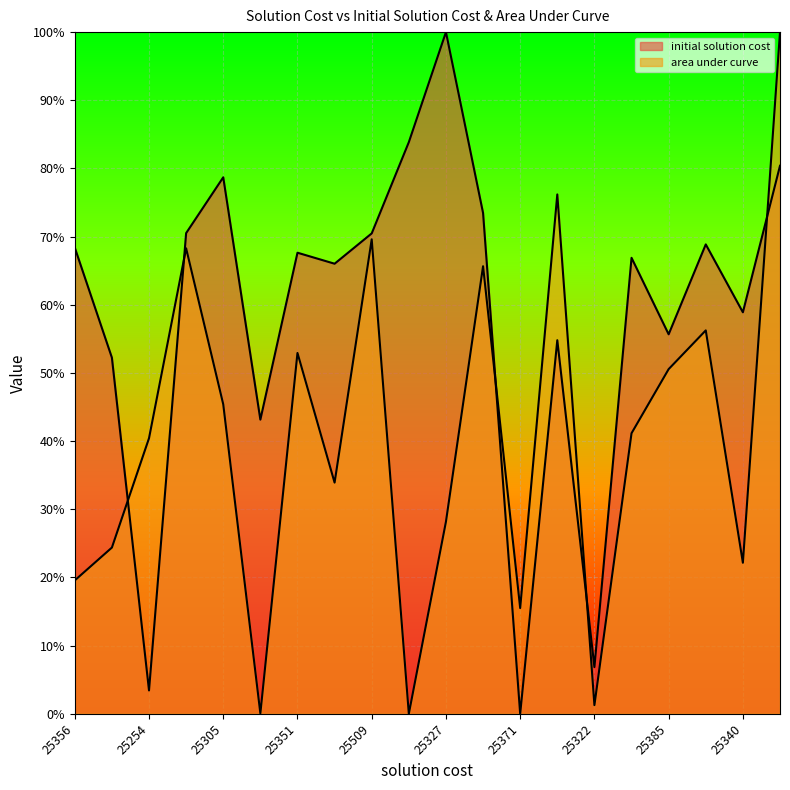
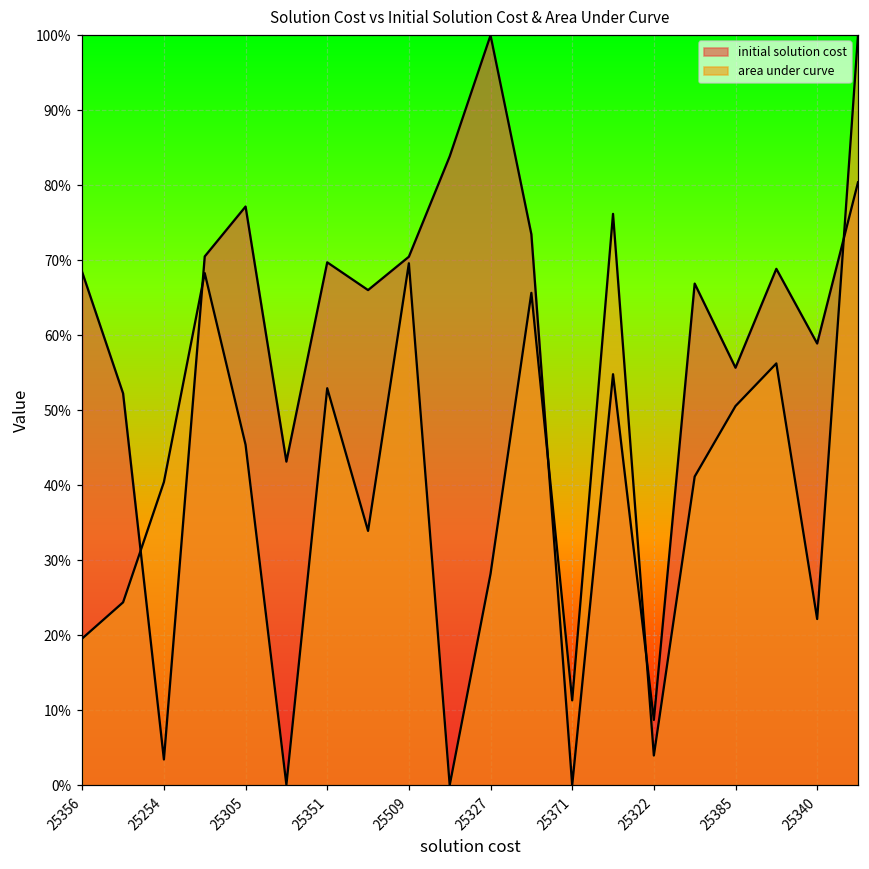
initial solution cost, 25305: 79% -> 77%
initial solution cost, 25351: 68% -> 70%
area under curve, 25371: 16% -> 11%
initial solution cost, 25322: 7% -> 9%
area under curve, 25322: 1% -> 4%
